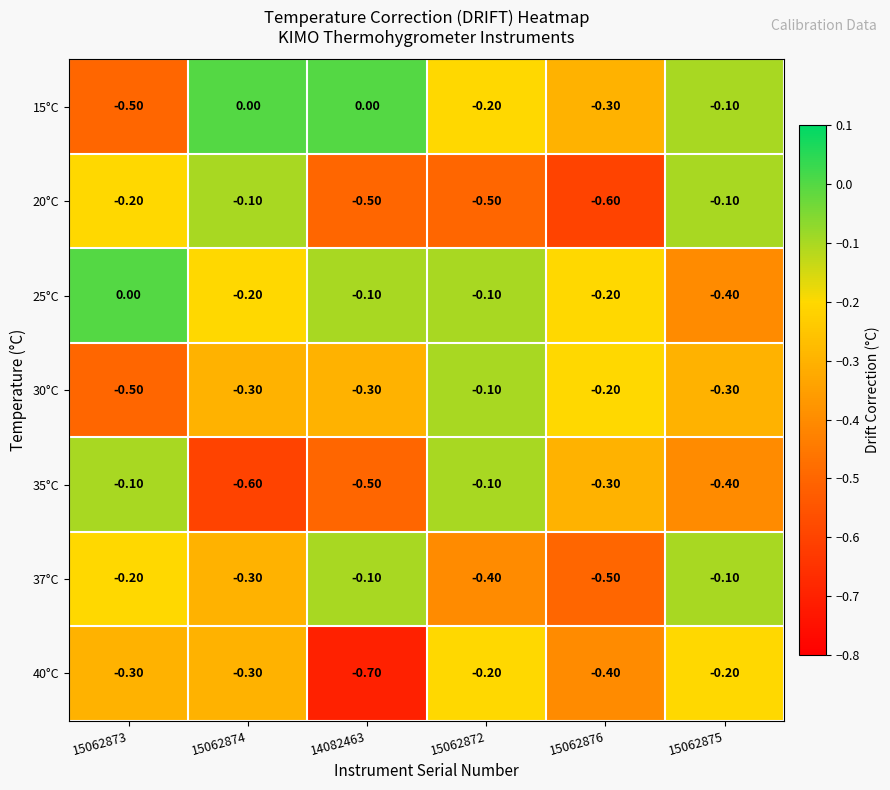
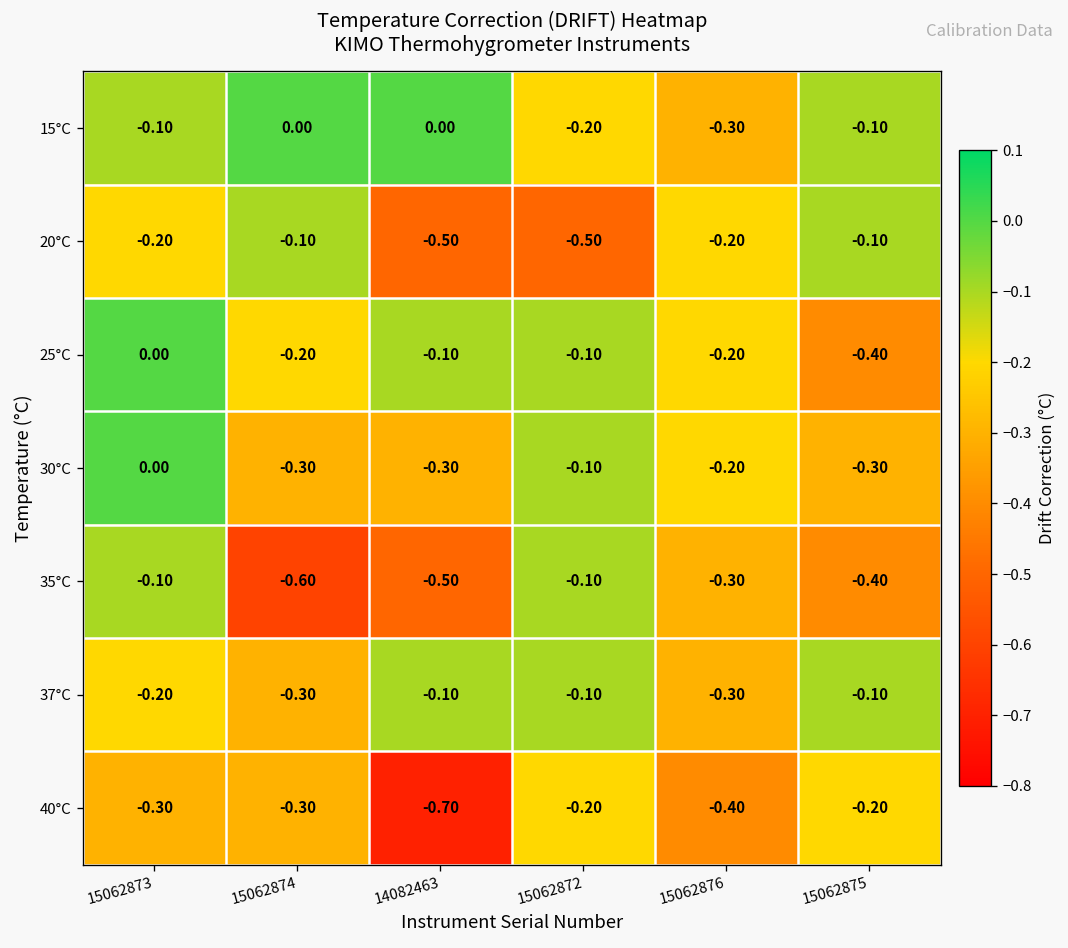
15°C, 15062873: -0.50 -> -0.10
20°C, 15062876: -0.60 -> -0.20
30°C, 15062873: -0.50 -> 0.00
37°C, 15062872: -0.40 -> -0.10
37°C, 15062876: -0.50 -> -0.30
